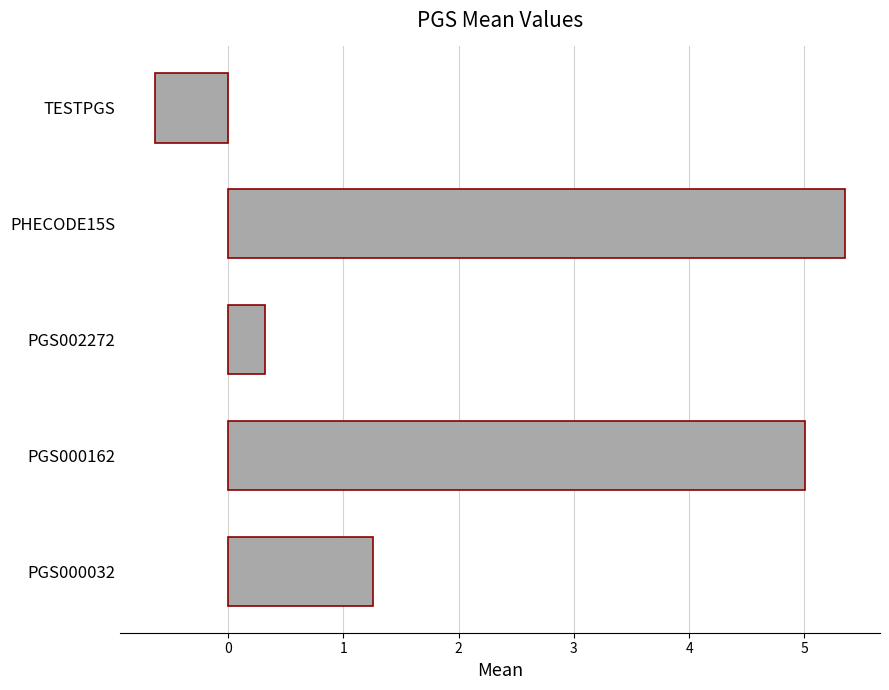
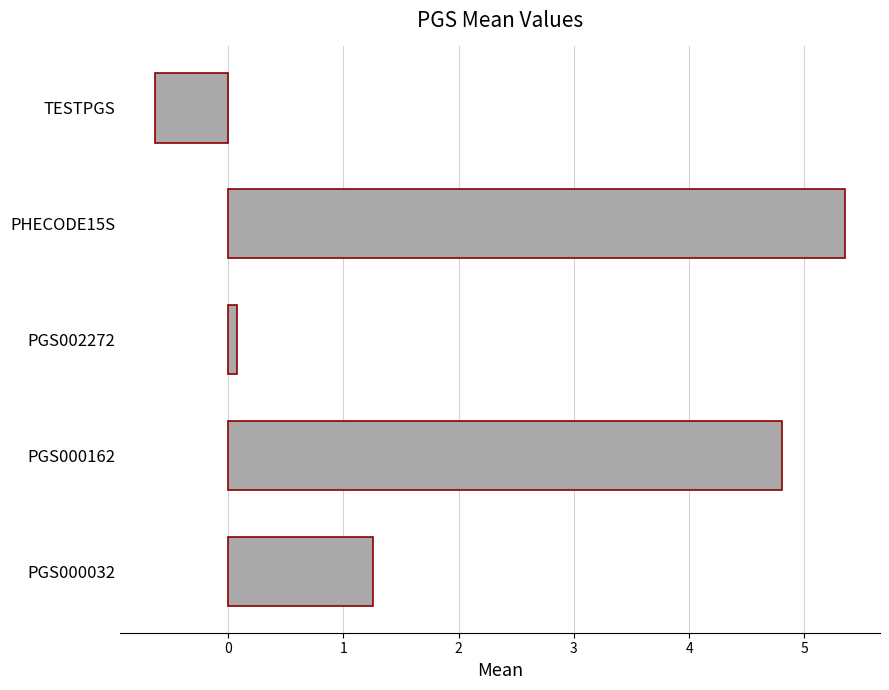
PGS002272: 0.32 -> 0.08
PGS000162: 5.01 -> 4.81
